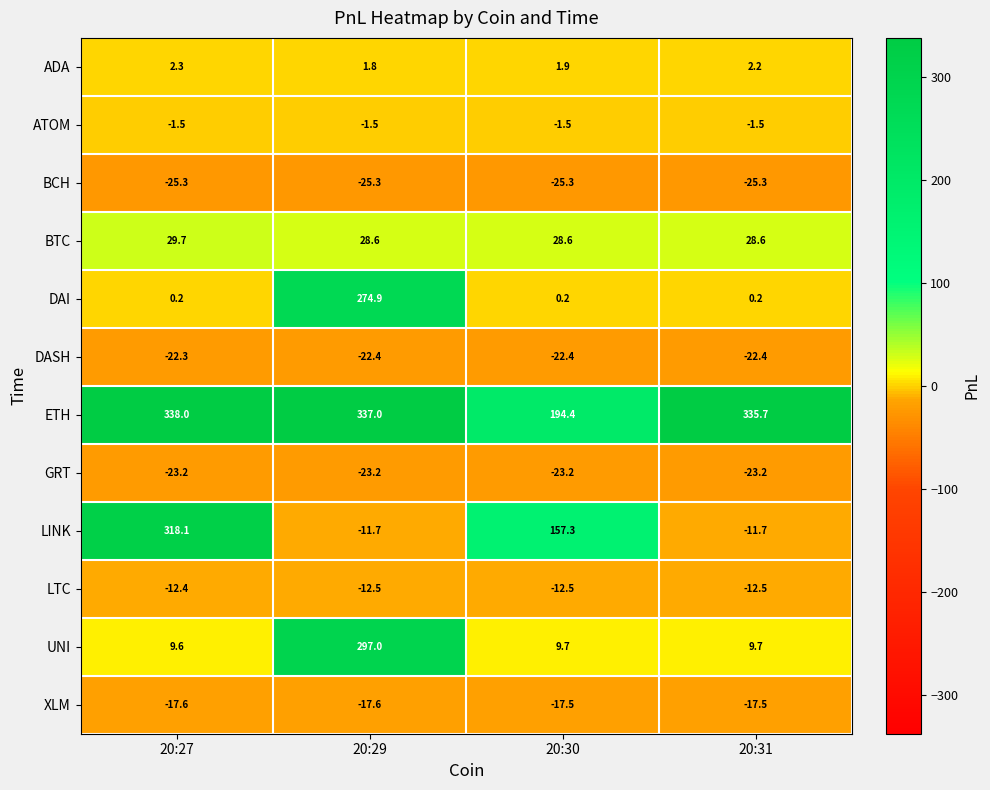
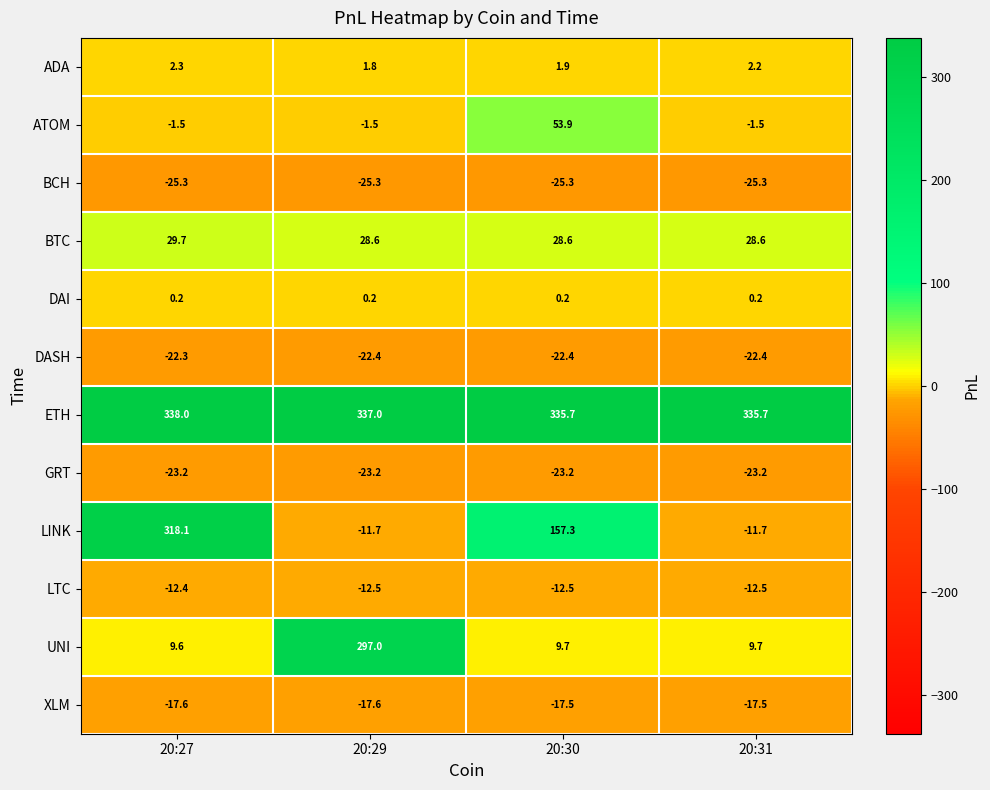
ATOM, 20:30: -1.5 -> 53.9
DAI, 20:29: 274.9 -> 0.2
ETH, 20:30: 194.4 -> 335.7
